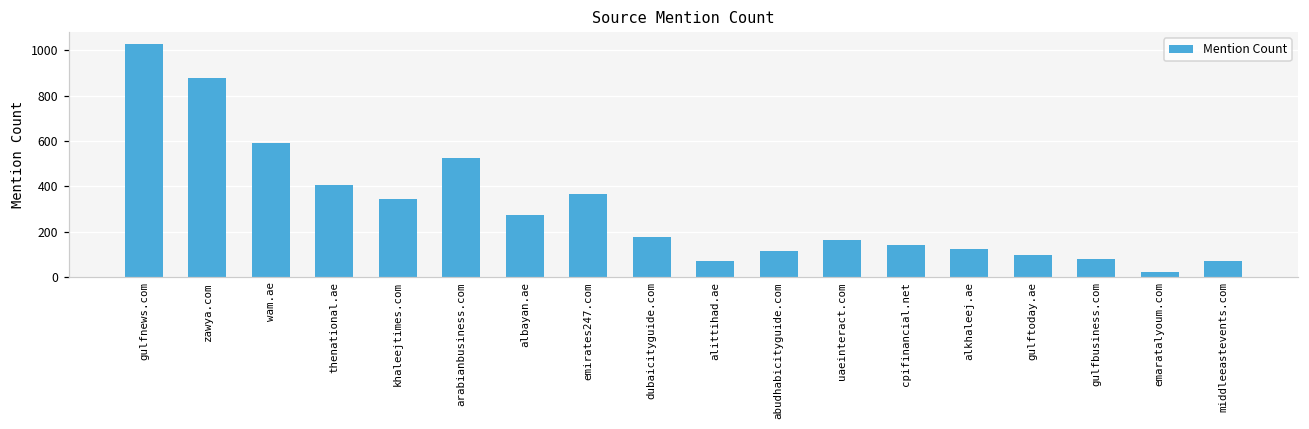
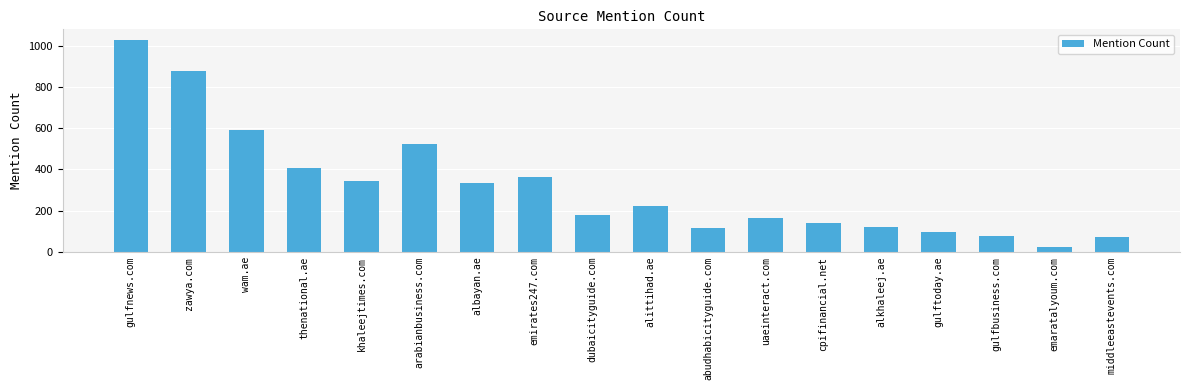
albayan.ae: 280 -> 330
alittihad.ae: 70 -> 220
